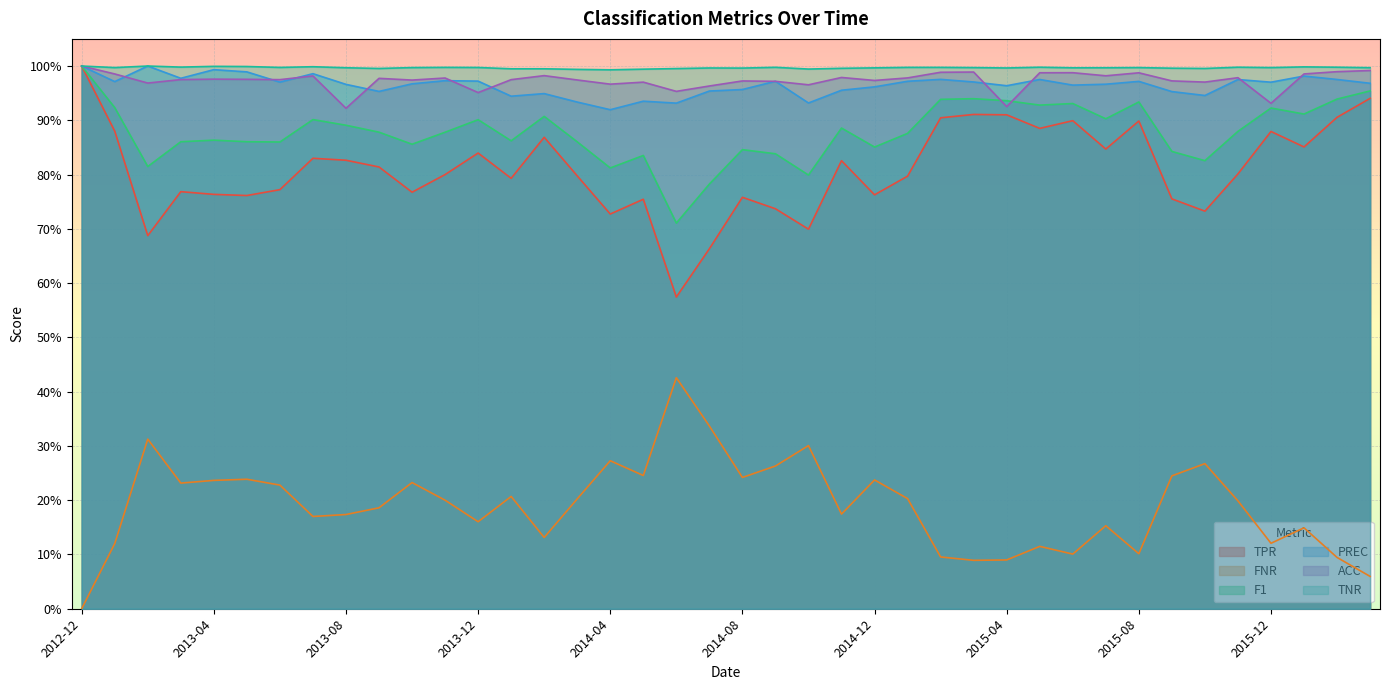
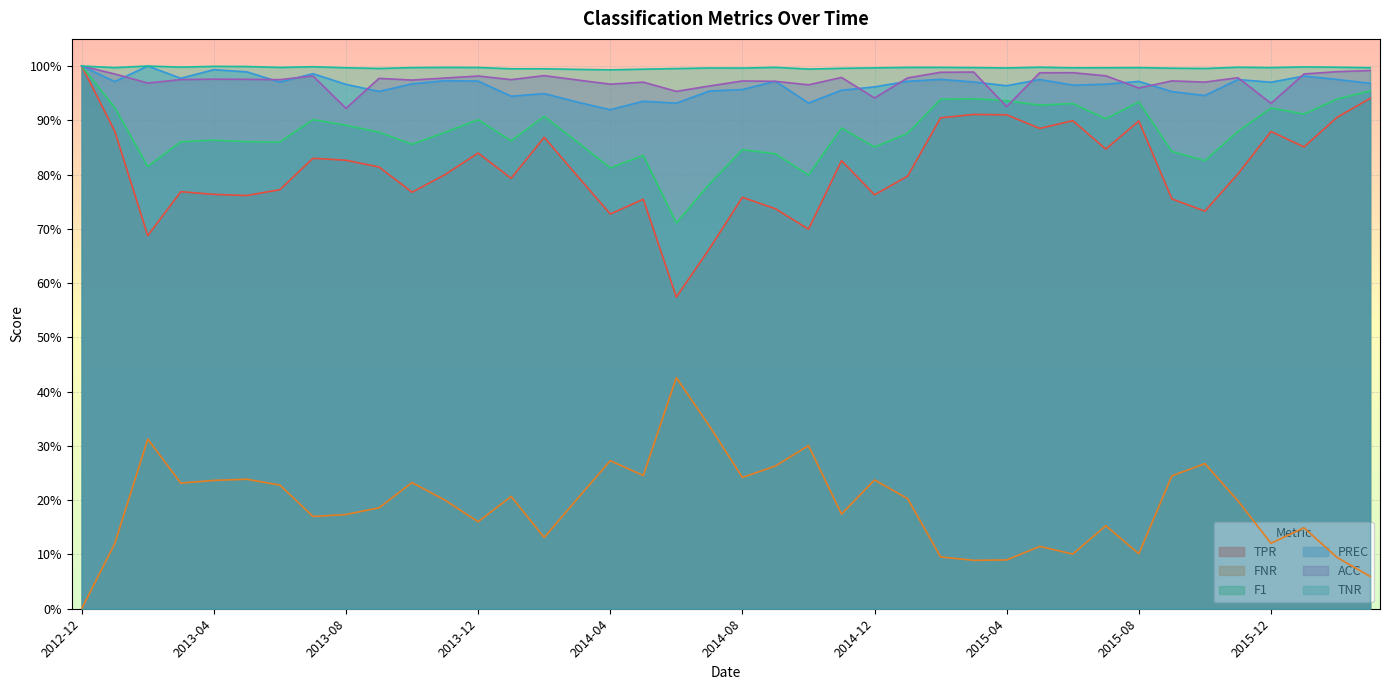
ACC, 2013-12: 95% -> 98%
ACC, 2014-12: 97% -> 94%
ACC, 2015-08: 99% -> 96%
